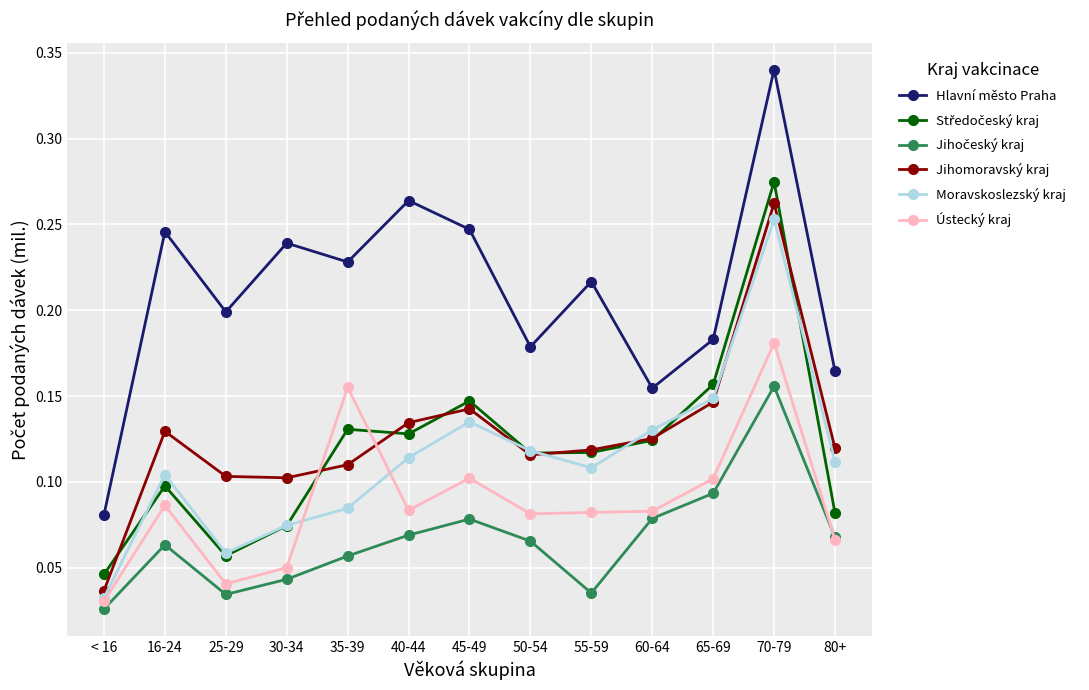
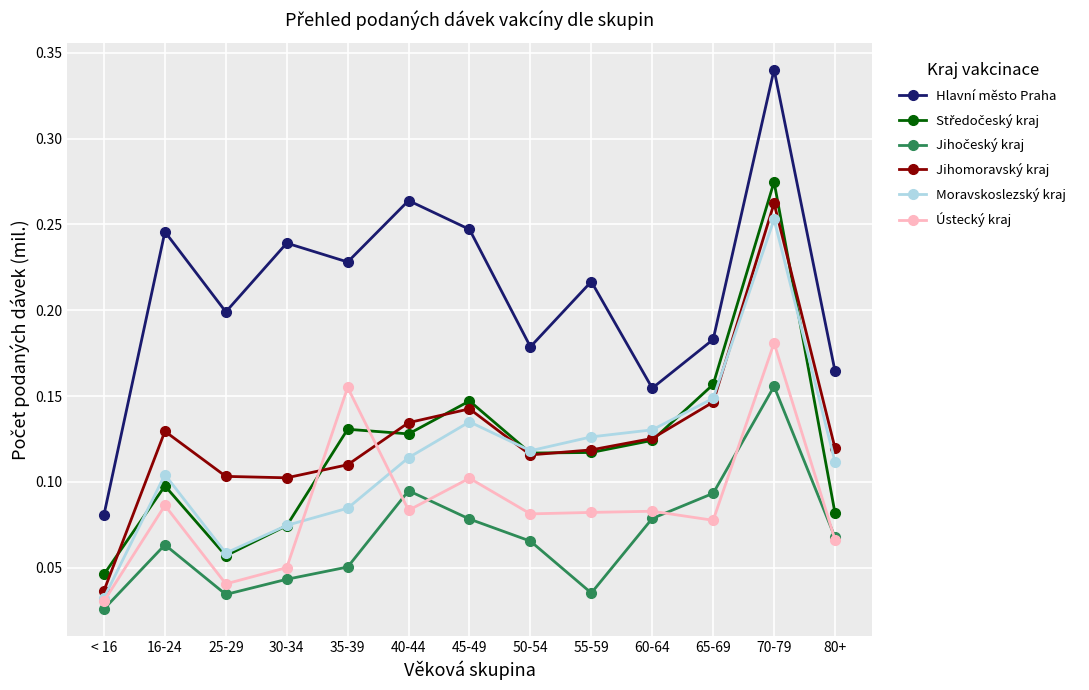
Jihočeský kraj, 35-39: 0.057 -> 0.050
Jihočeský kraj, 40-44: 0.069 -> 0.095
Moravskoslezský kraj, 55-59: 0.108 -> 0.126
Ústecký kraj, 65-69: 0.102 -> 0.078
